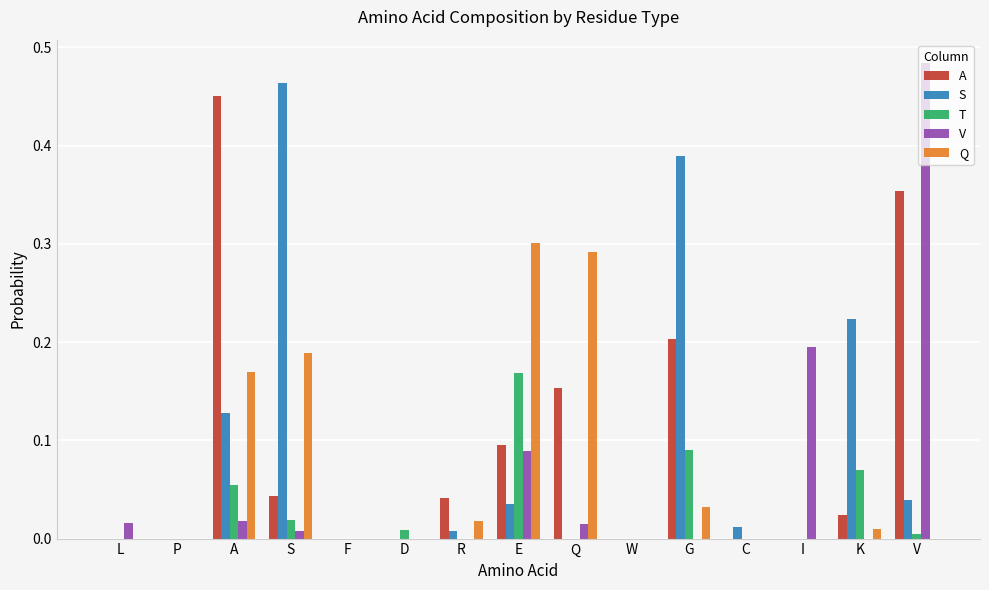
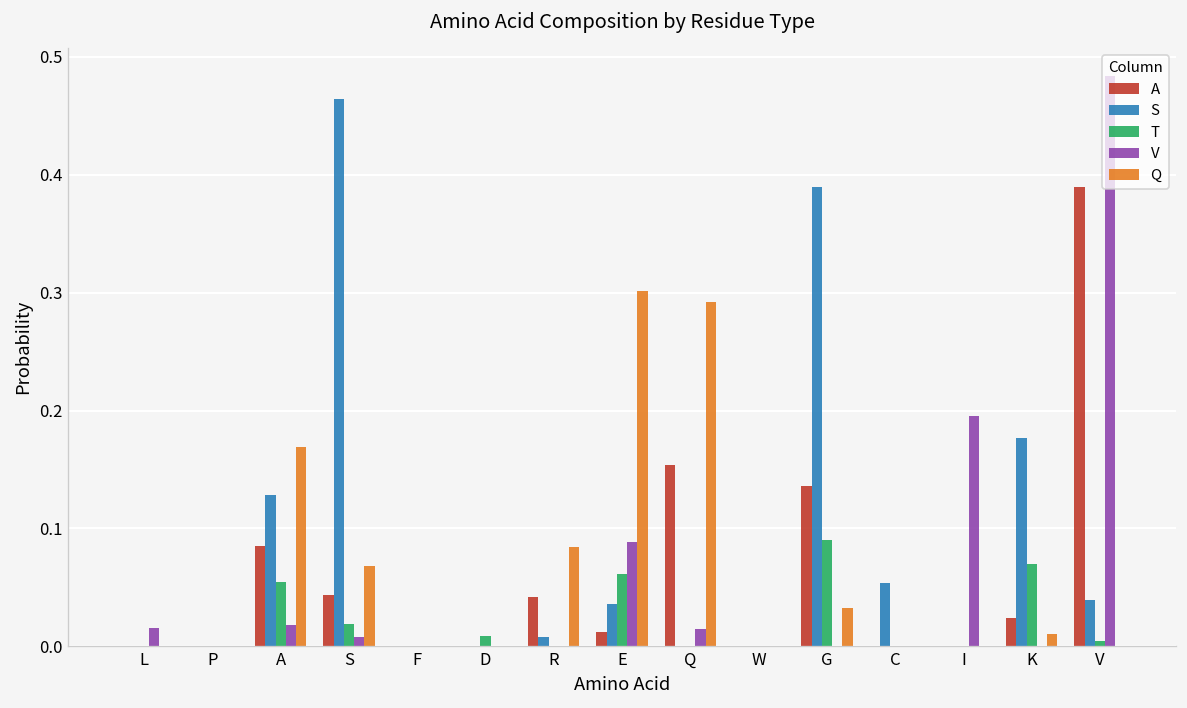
A, A: 0.45 -> 0.08
Q, S: 0.19 -> 0.07
Q, R: 0.02 -> 0.08
A, E: 0.09 -> 0.01
T, E: 0.17 -> 0.06
A, G: 0.20 -> 0.14
S, C: 0.01 -> 0.05
S, K: 0.22 -> 0.18
A, V: 0.35 -> 0.39
